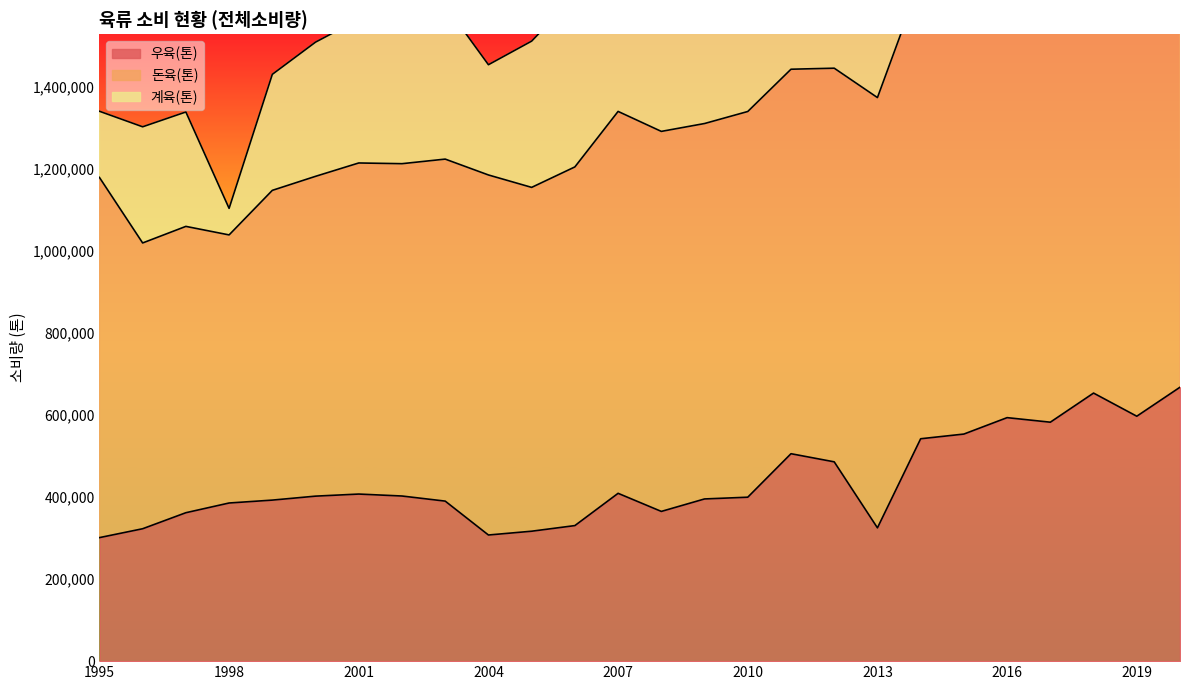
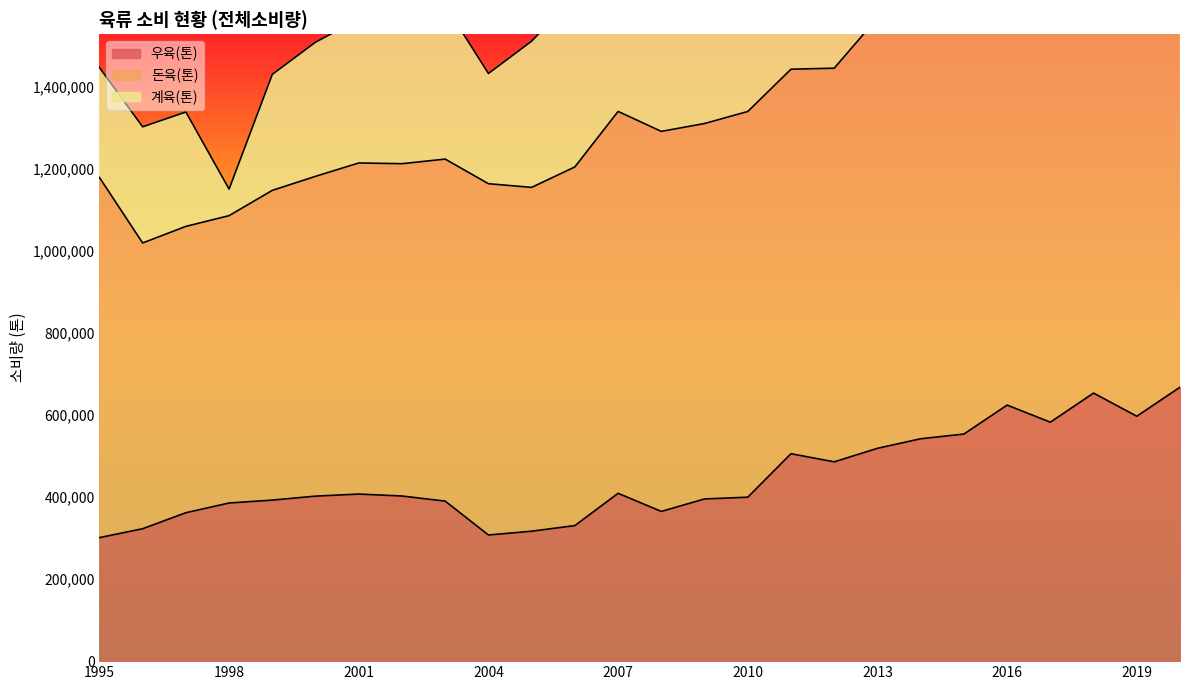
계육(톤), 1995: 160,000 -> 270,000
돈육(톤), 1998: 650,000 -> 700,000
돈육(톤), 2004: 880,000 -> 860,000
우육(톤), 2013: 330,000 -> 520,000
우육(톤), 2016: 590,000 -> 620,000
